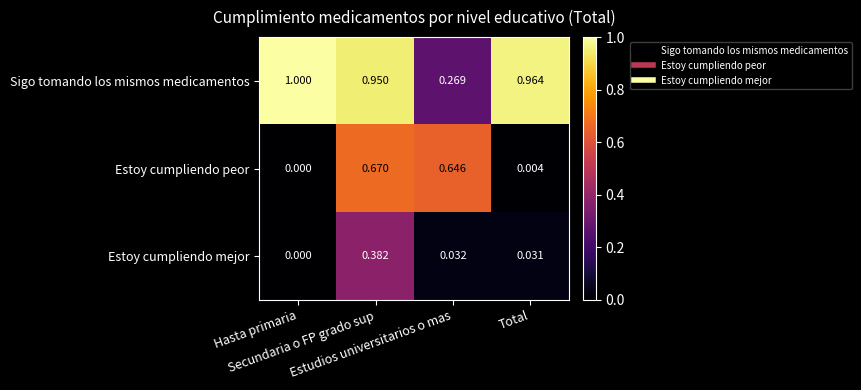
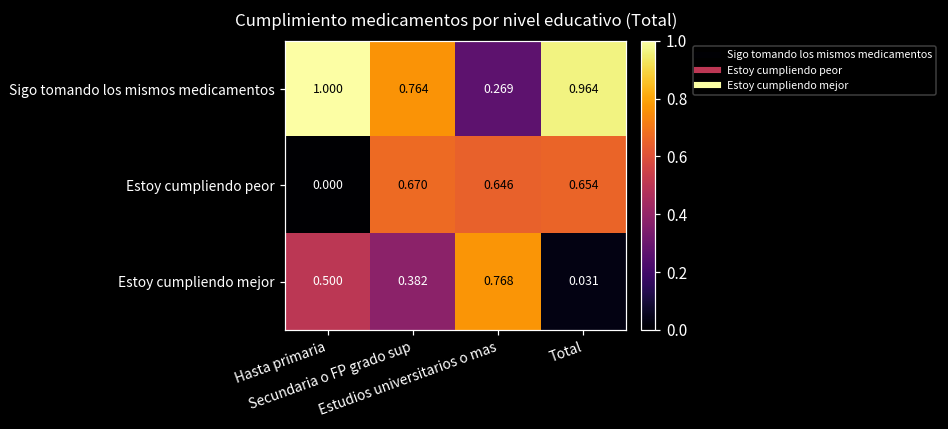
Sigo tomando los mismos medicamentos, Secundaria o FP grado sup: 0.950 -> 0.764
Estoy cumpliendo peor, Total: 0.004 -> 0.654
Estoy cumpliendo mejor, Hasta primaria: 0.000 -> 0.500
Estoy cumpliendo mejor, Estudios universitarios o mas: 0.032 -> 0.768
